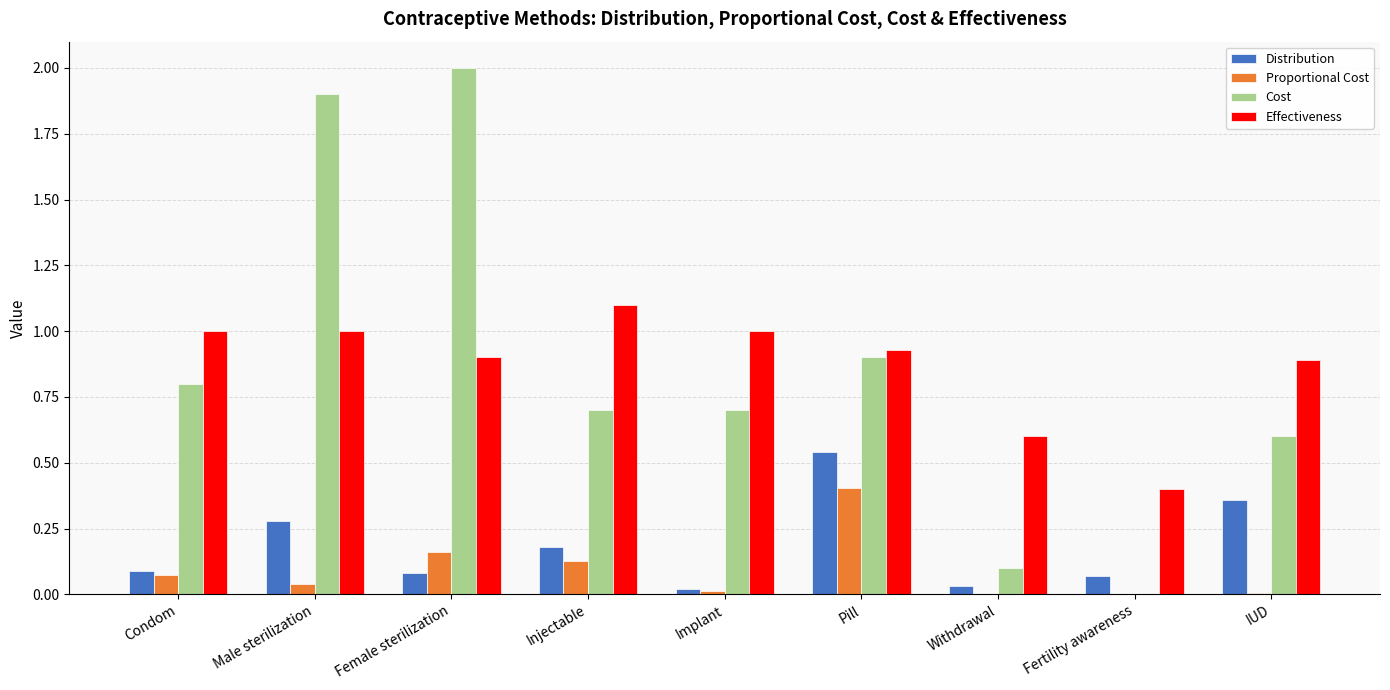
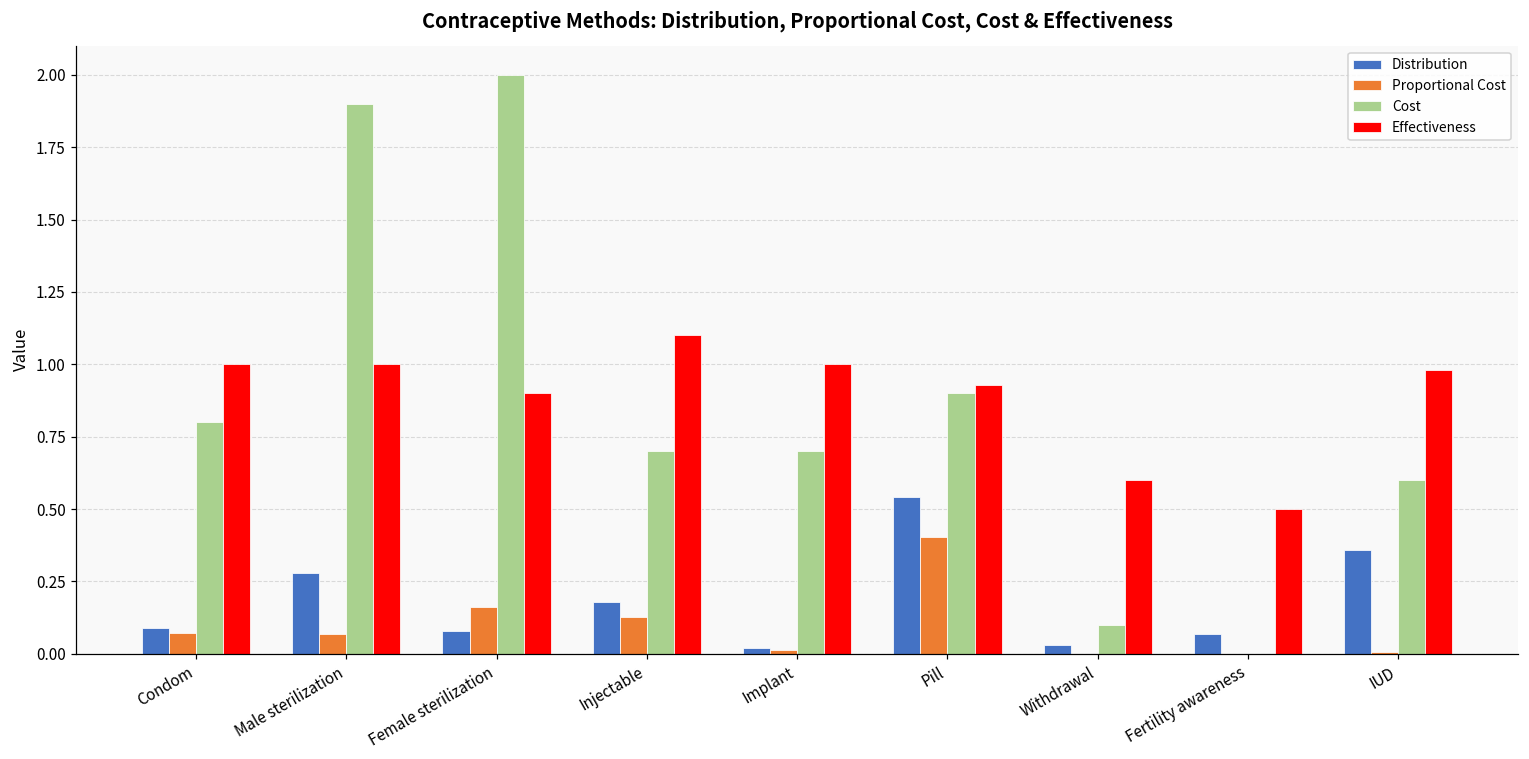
Proportional Cost, Male sterilization: 0.04 -> 0.07
Effectiveness, Fertility awareness: 0.4 -> 0.5
Effectiveness, IUD: 0.89 -> 0.98
